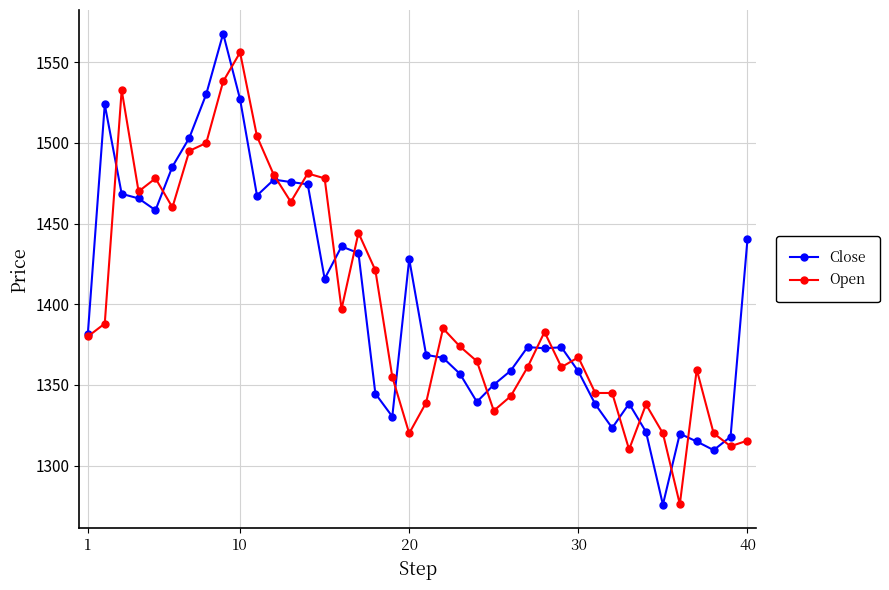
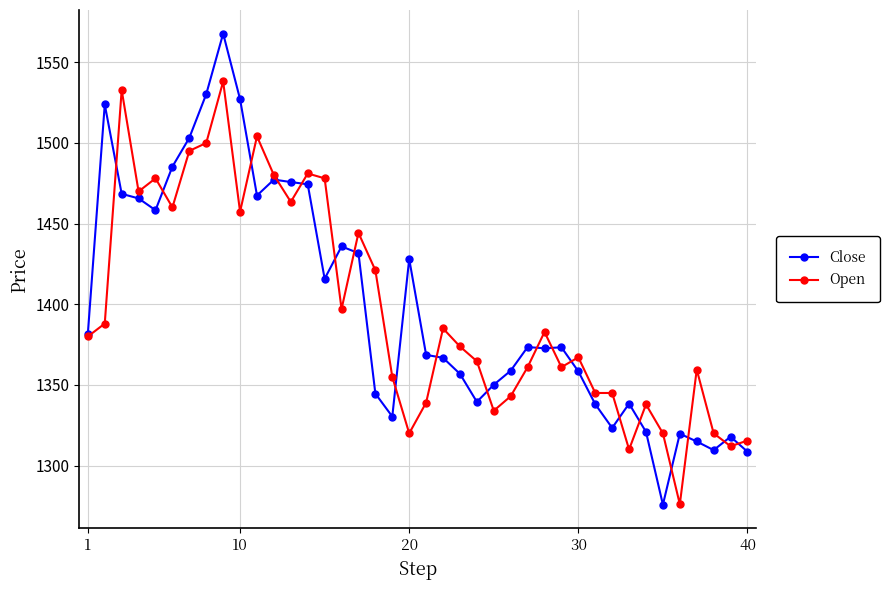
Open, 10: 1556 -> 1457
Close, 40: 1440 -> 1309
